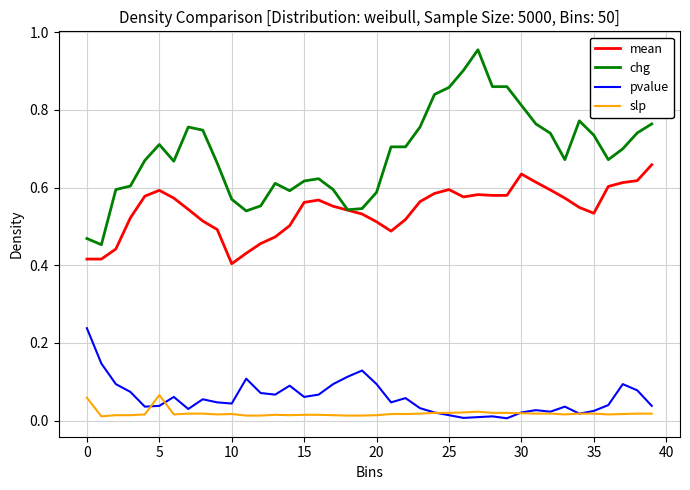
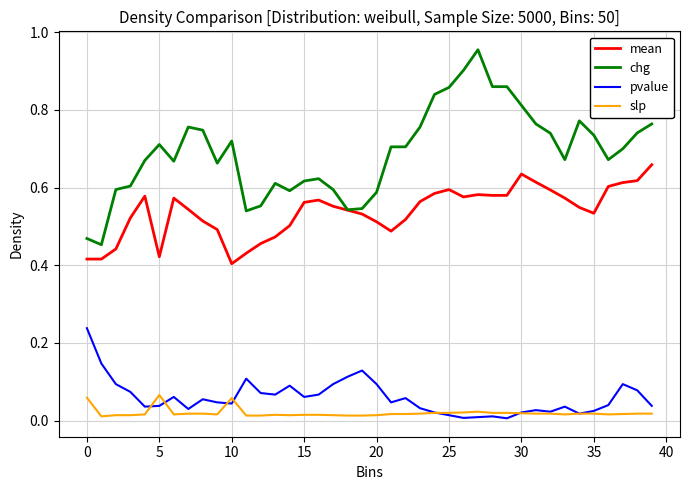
mean, 5: 0.59 -> 0.42
chg, 10: 0.57 -> 0.72
slp, 10: 0.02 -> 0.06
